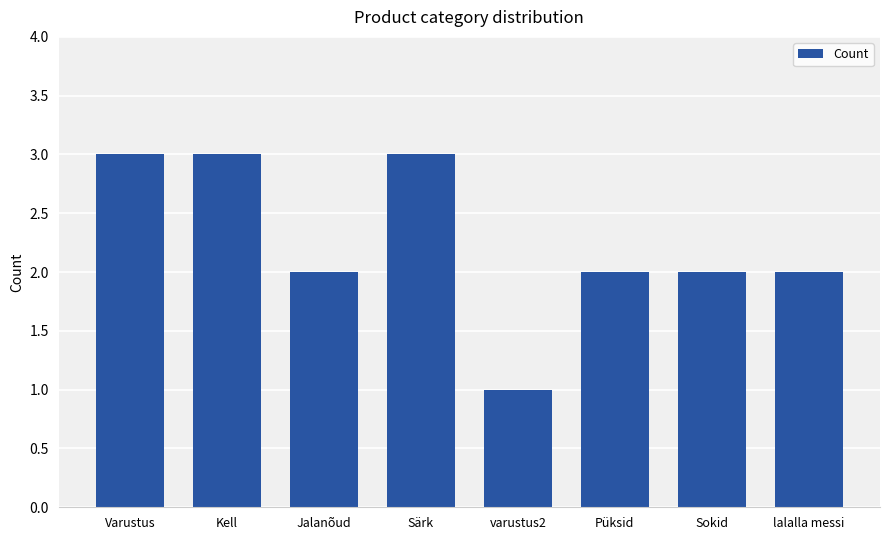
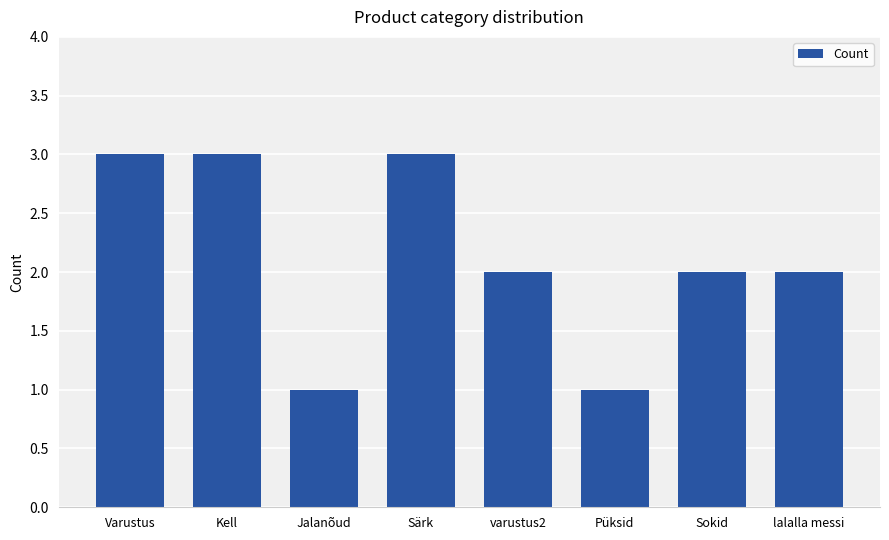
Jalanõud: 2 -> 1
varustus2: 1 -> 2
Püksid: 2 -> 1
